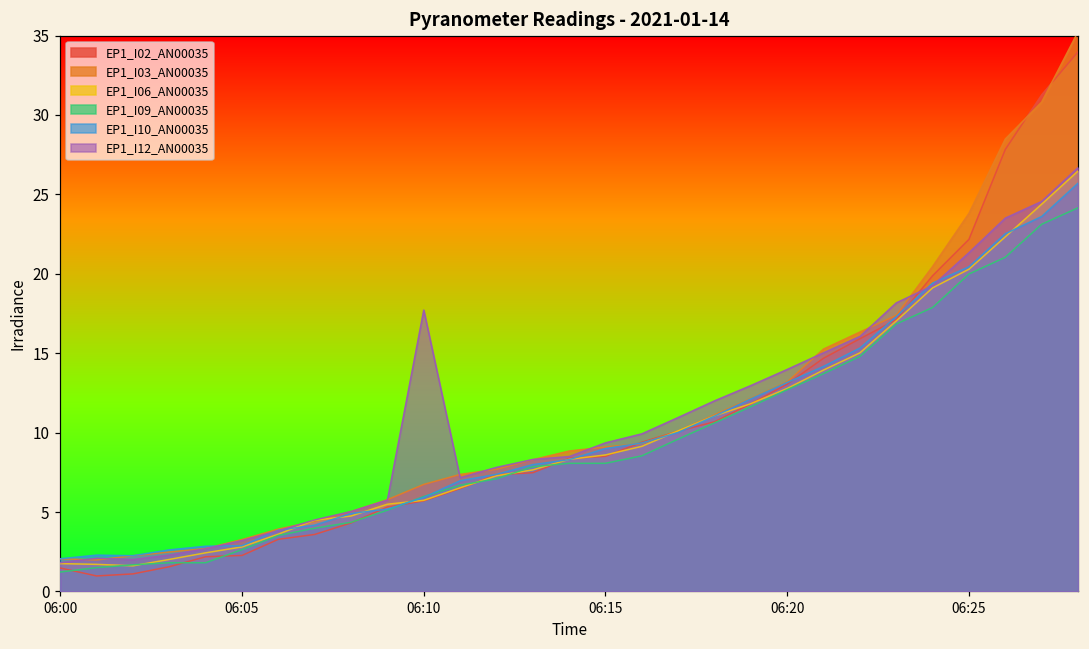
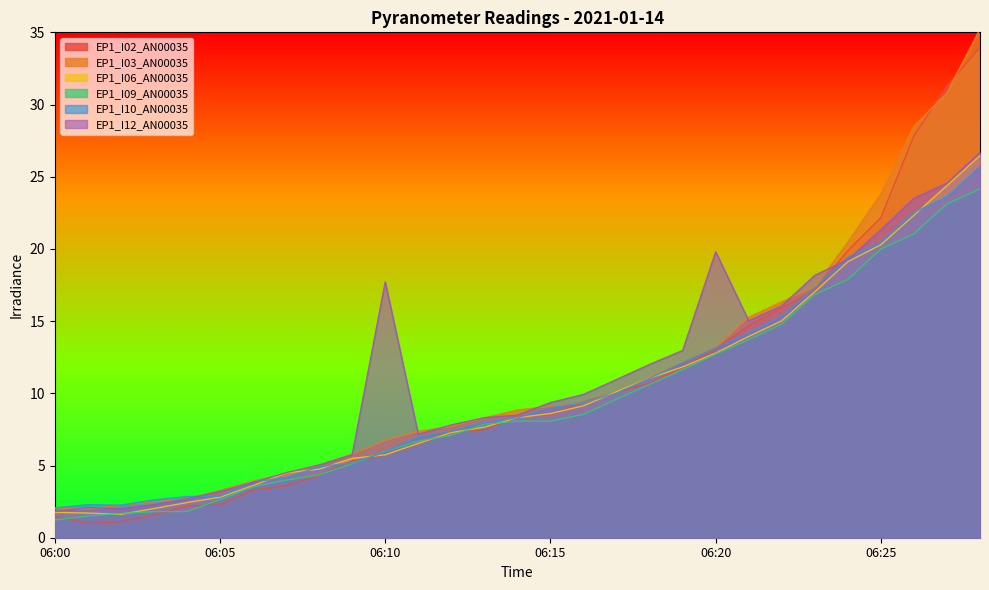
EP1_I12_AN00035, 06:20: 14.0 -> 19.8
